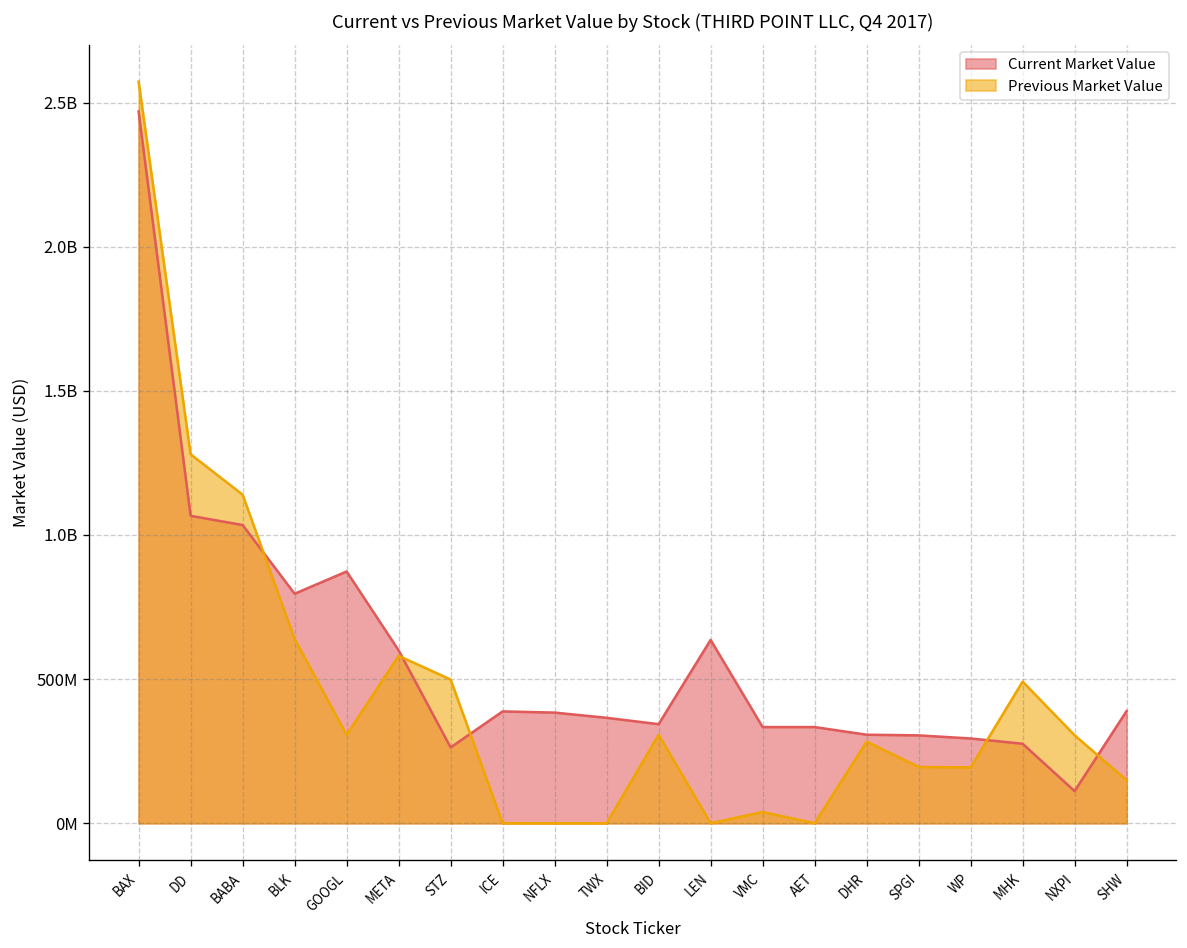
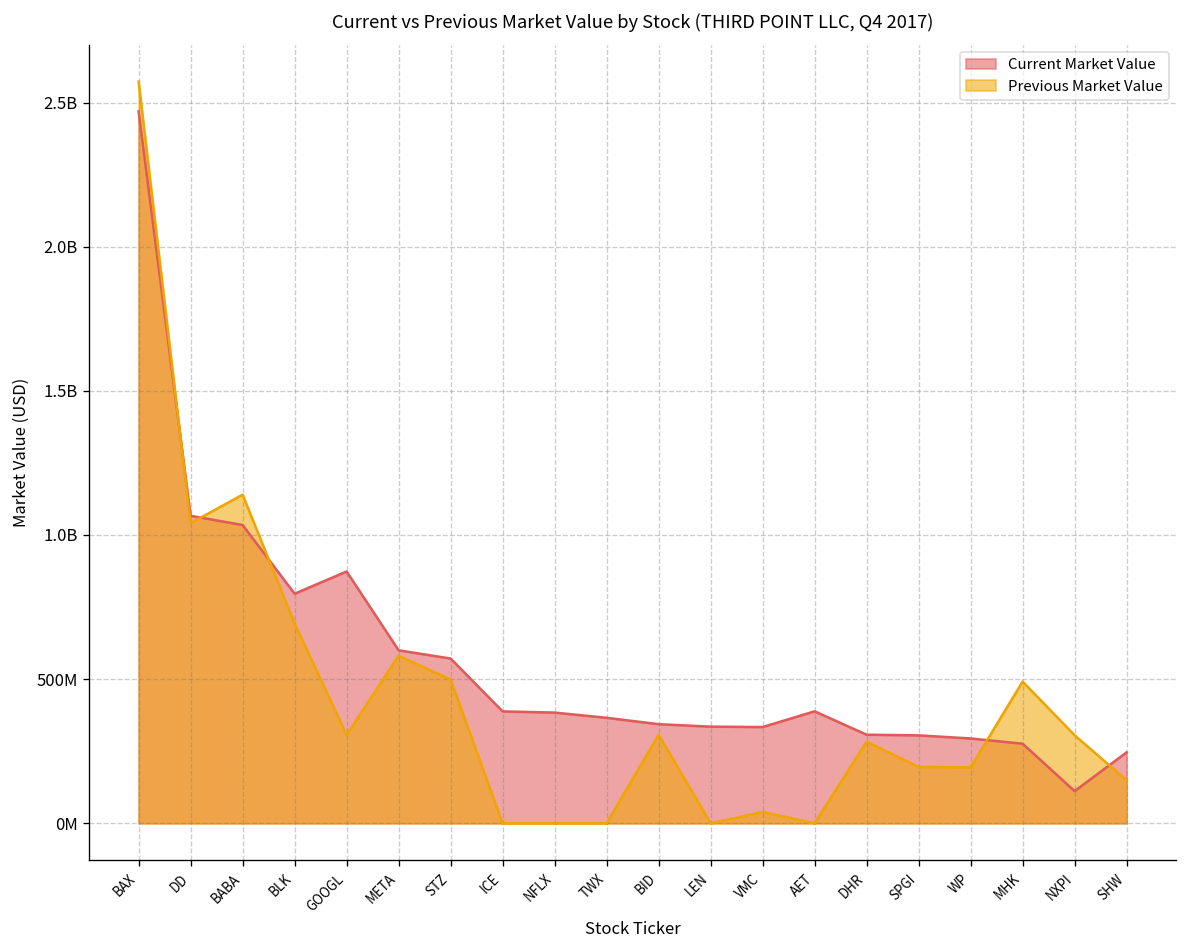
Previous Market Value, DD: 1280000000 -> 1040000000
Previous Market Value, BLK: 640000000 -> 690000000
Current Market Value, STZ: 260000000 -> 570000000
Current Market Value, LEN: 640000000 -> 340000000
Current Market Value, AET: 330000000 -> 390000000
Current Market Value, SHW: 390000000 -> 250000000
